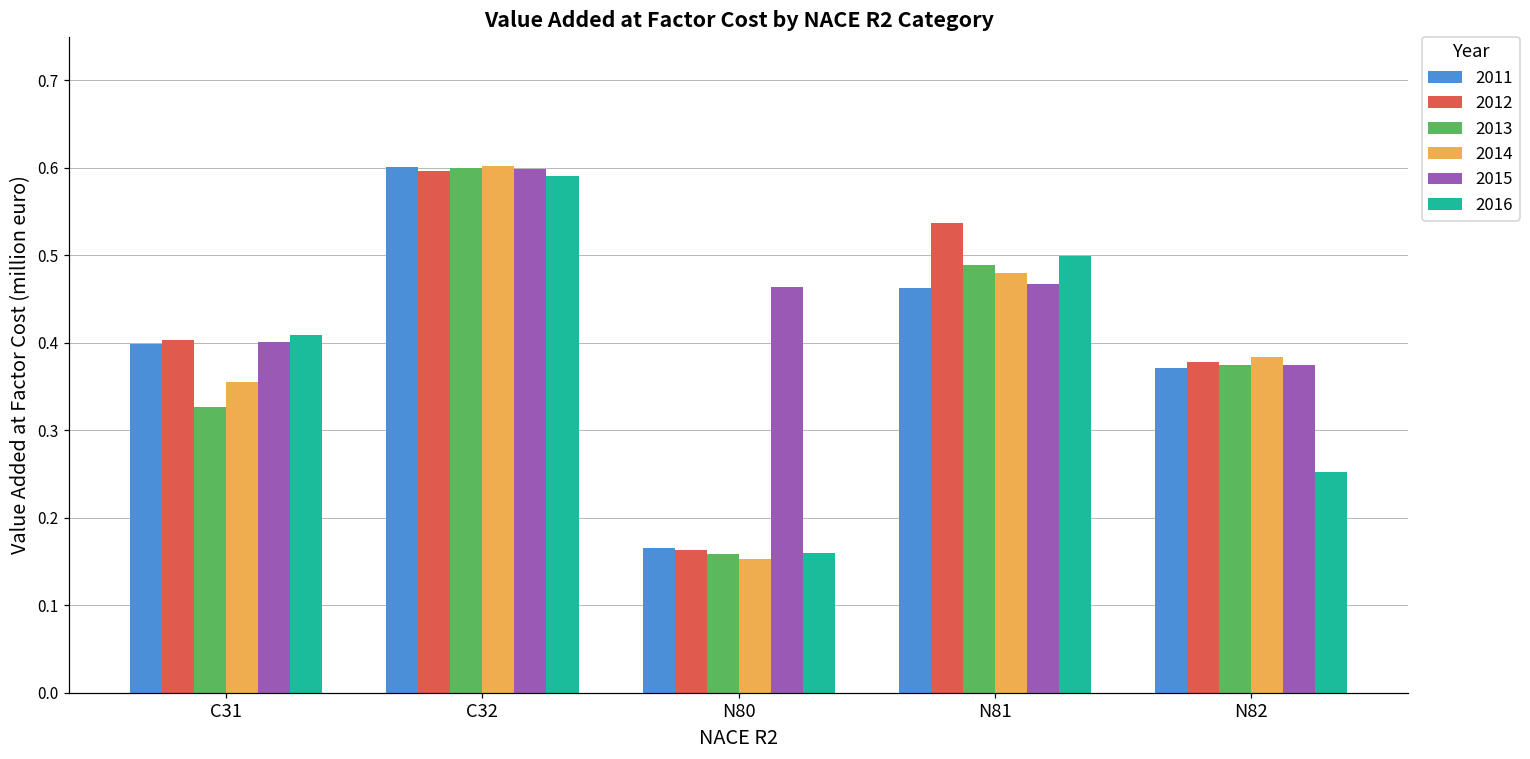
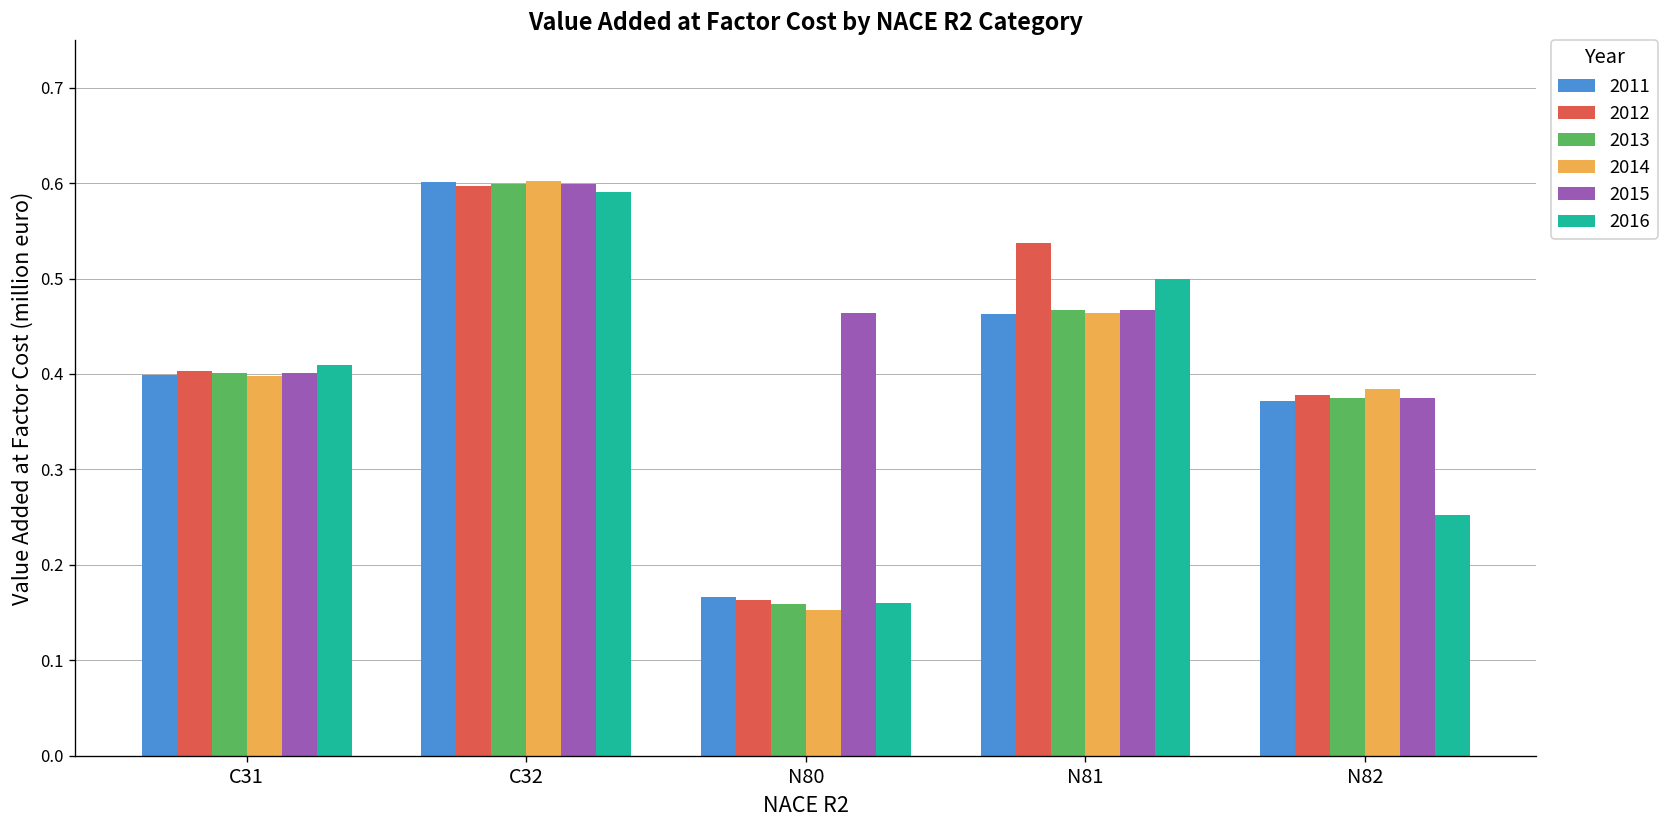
2013, C31: 0.33 -> 0.40
2014, C31: 0.36 -> 0.40
2013, N81: 0.49 -> 0.47
2014, N81: 0.48 -> 0.46
